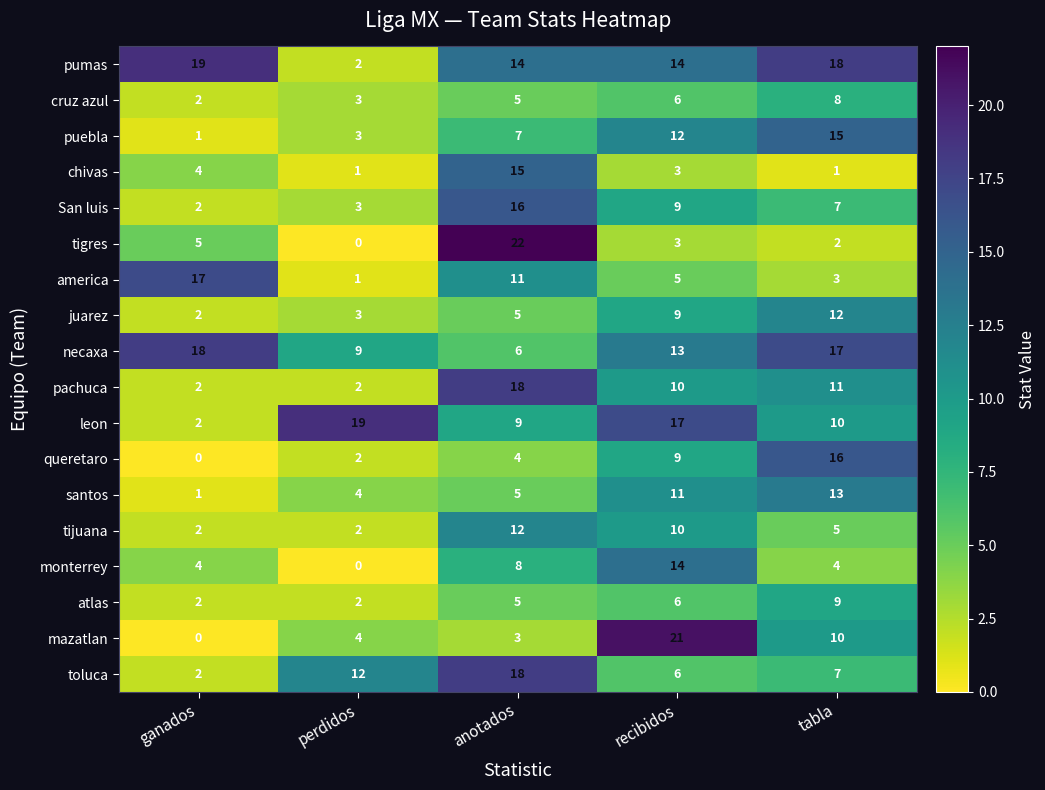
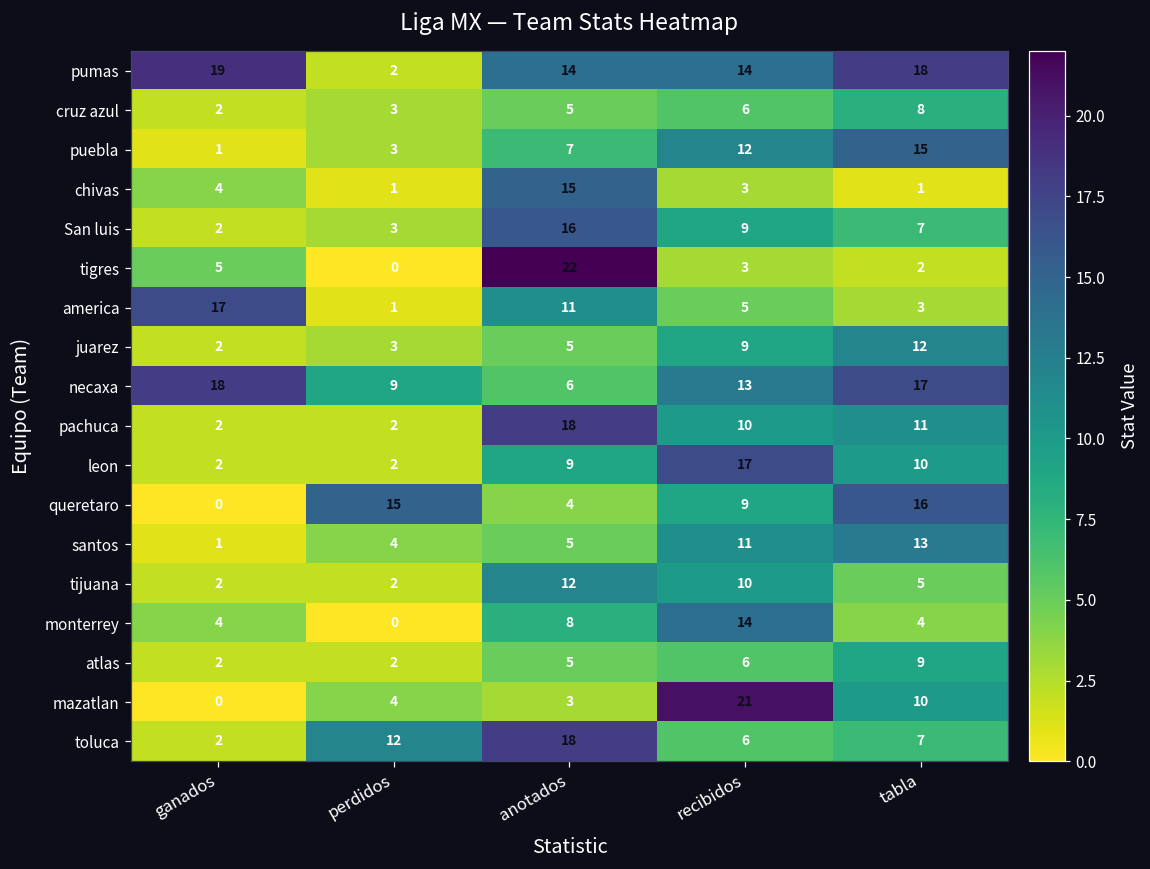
leon, perdidos: 19 -> 2
queretaro, perdidos: 2 -> 15
